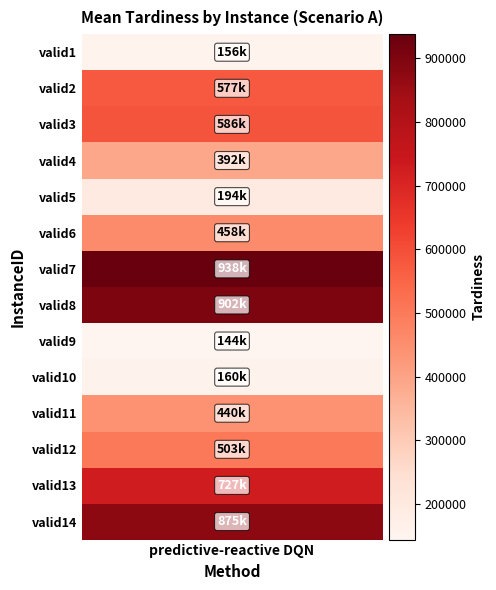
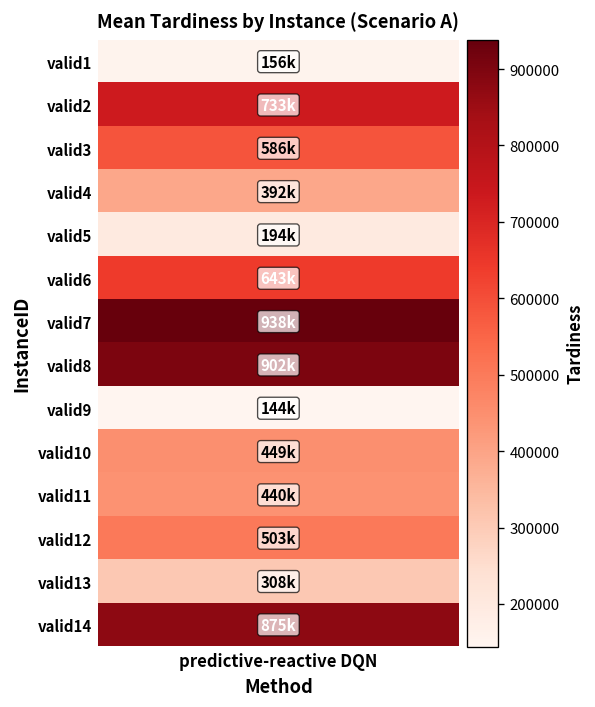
valid2, predictive-reactive DQN: 577k -> 733k
valid6, predictive-reactive DQN: 458k -> 643k
valid10, predictive-reactive DQN: 160k -> 449k
valid13, predictive-reactive DQN: 727k -> 308k
